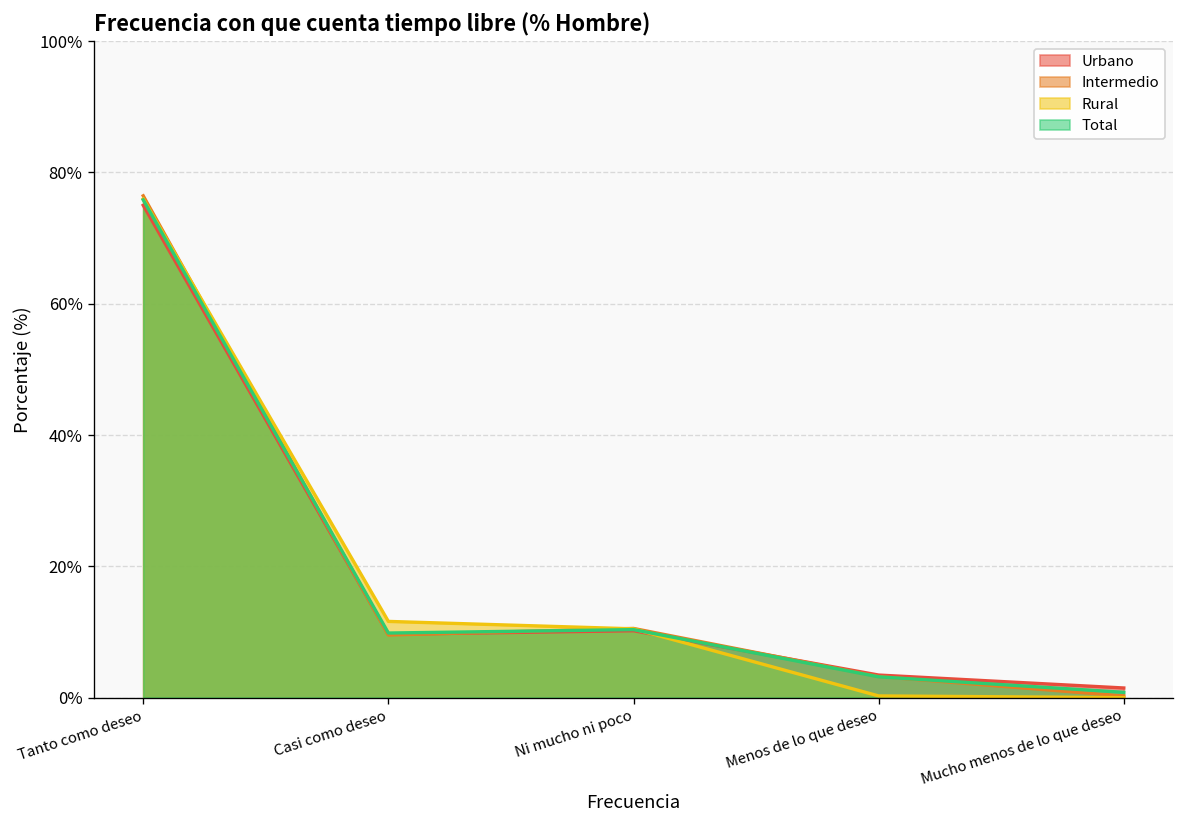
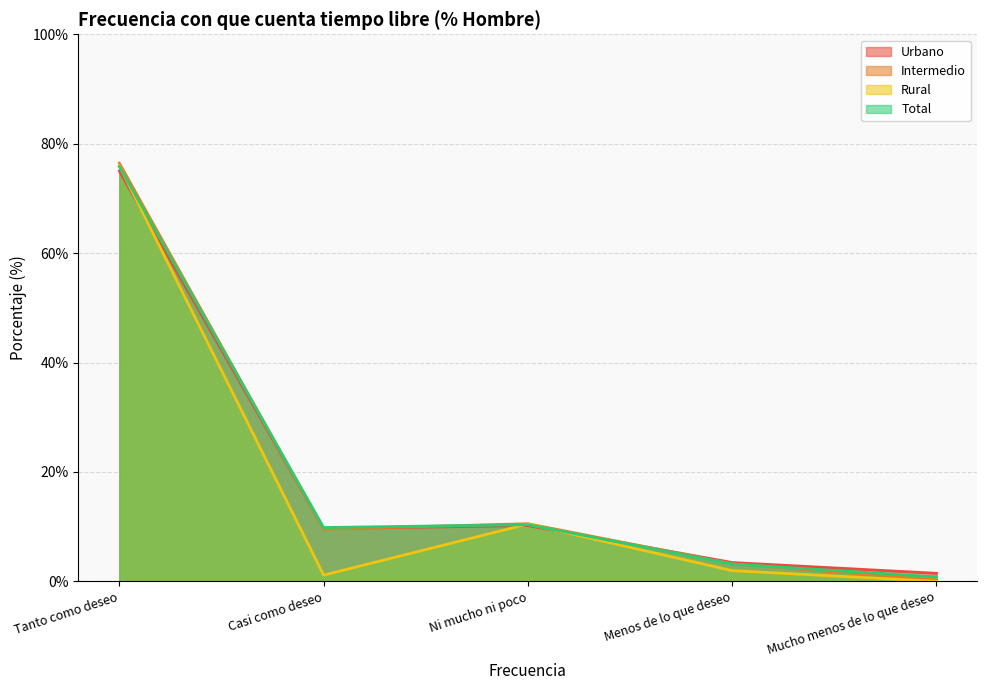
Rural, Casi como deseo: 12% -> 1%
Rural, Menos de lo que deseo: 0% -> 2%
